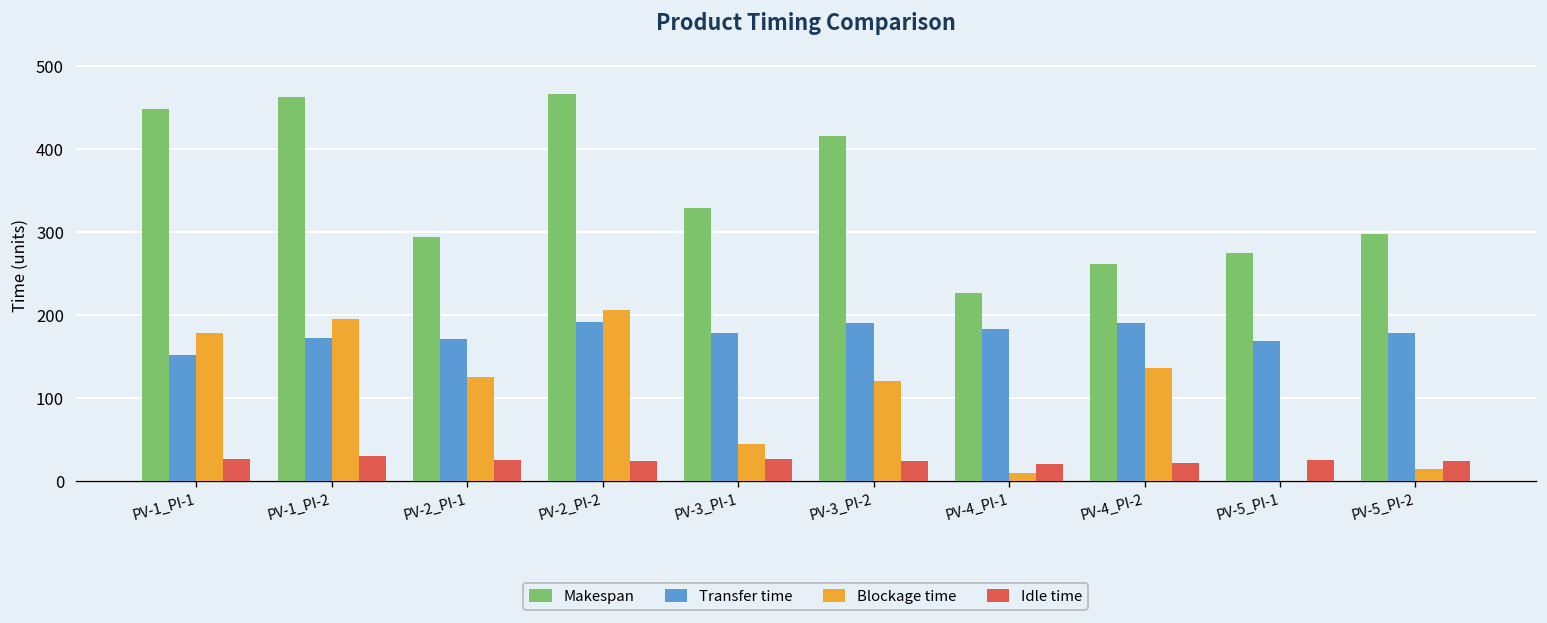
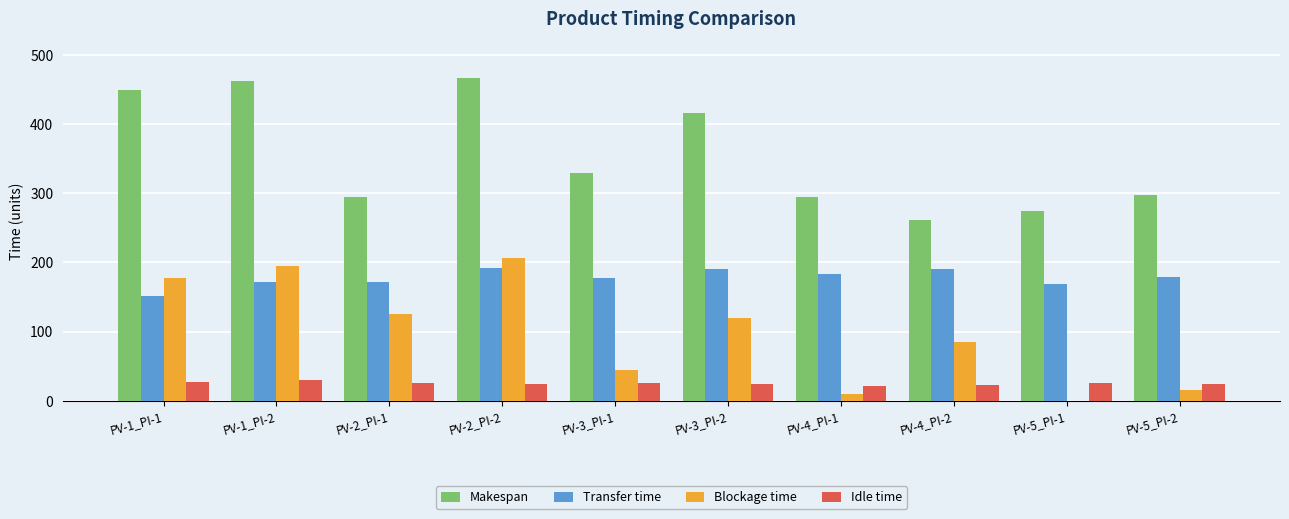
Makespan, PV-4_PI-1: 230 -> 300
Blockage time, PV-4_PI-2: 140 -> 90
